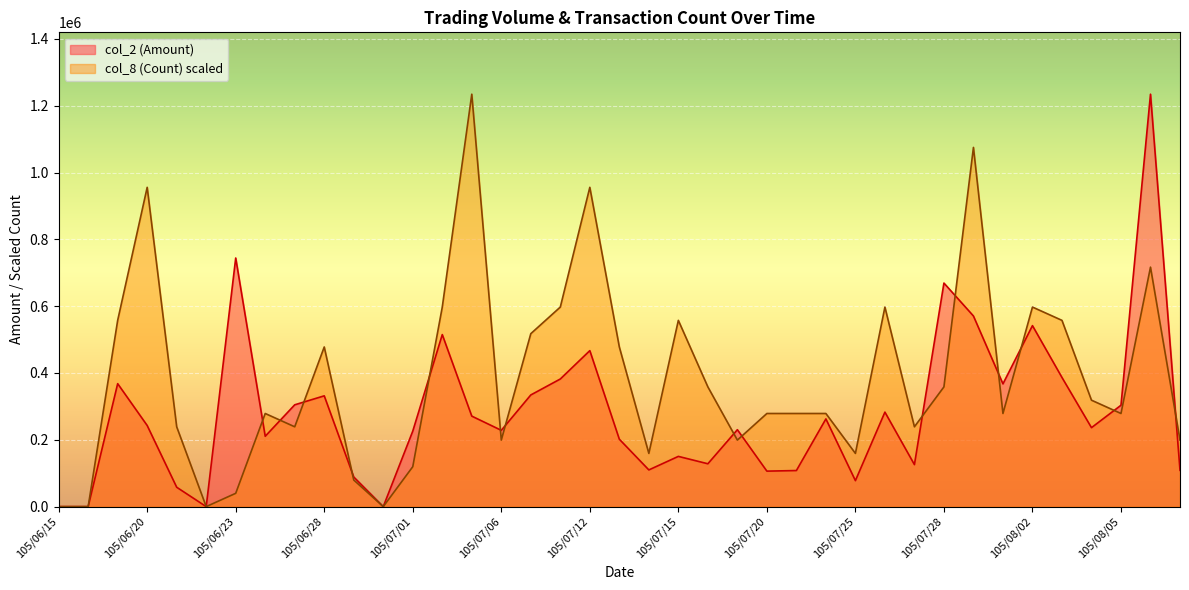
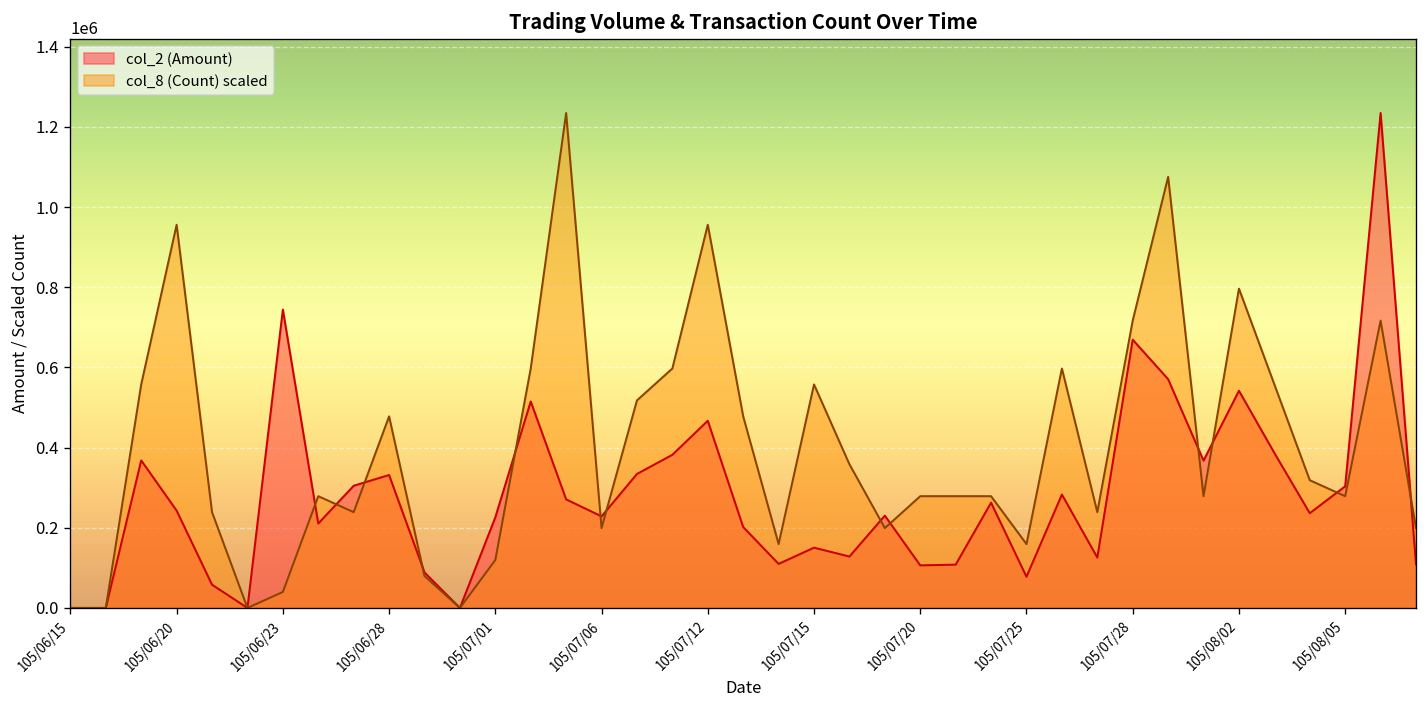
col_8 (Count) scaled, 105/07/28: 360000 -> 720000
col_8 (Count) scaled, 105/08/02: 600000 -> 800000
